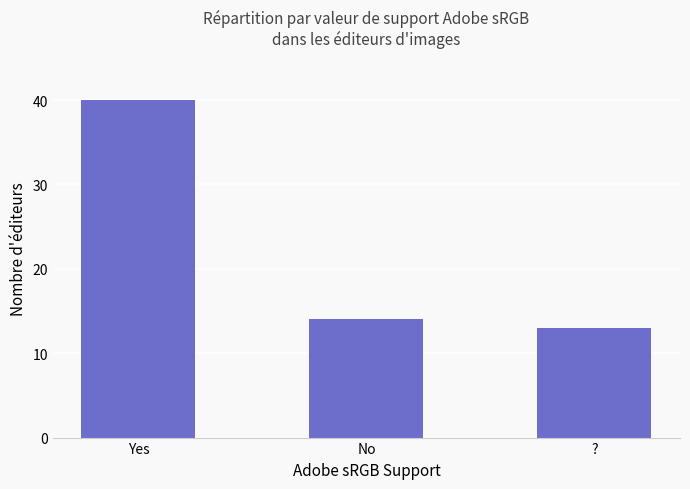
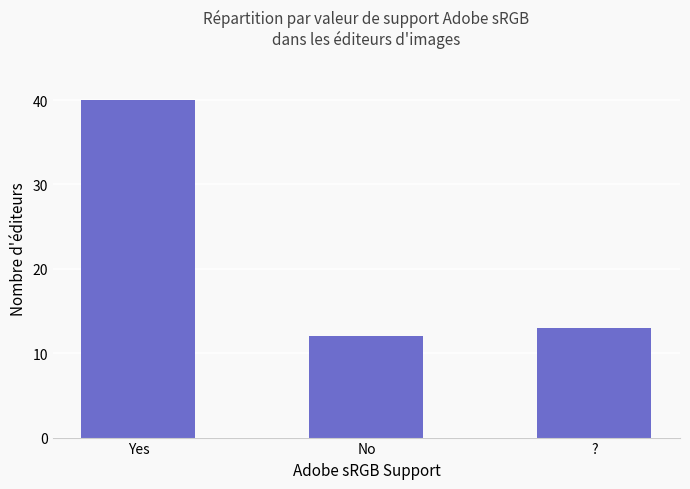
No: 14 -> 12
